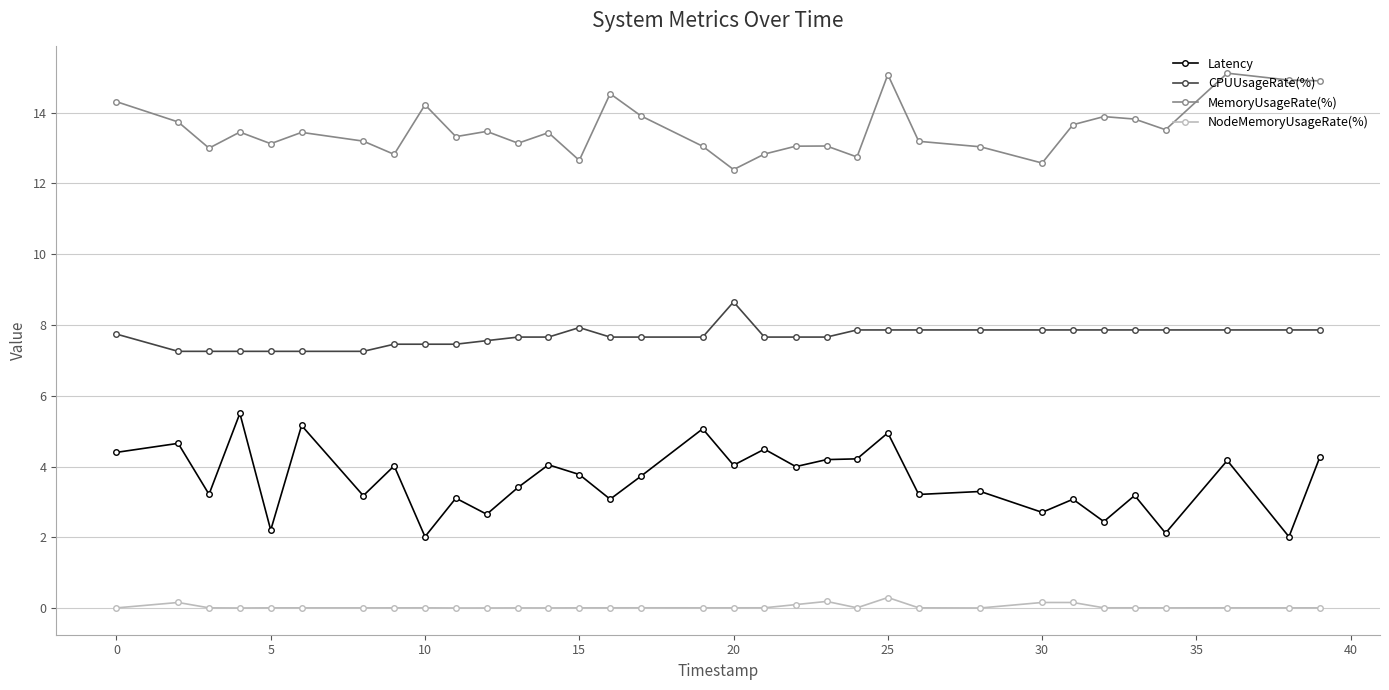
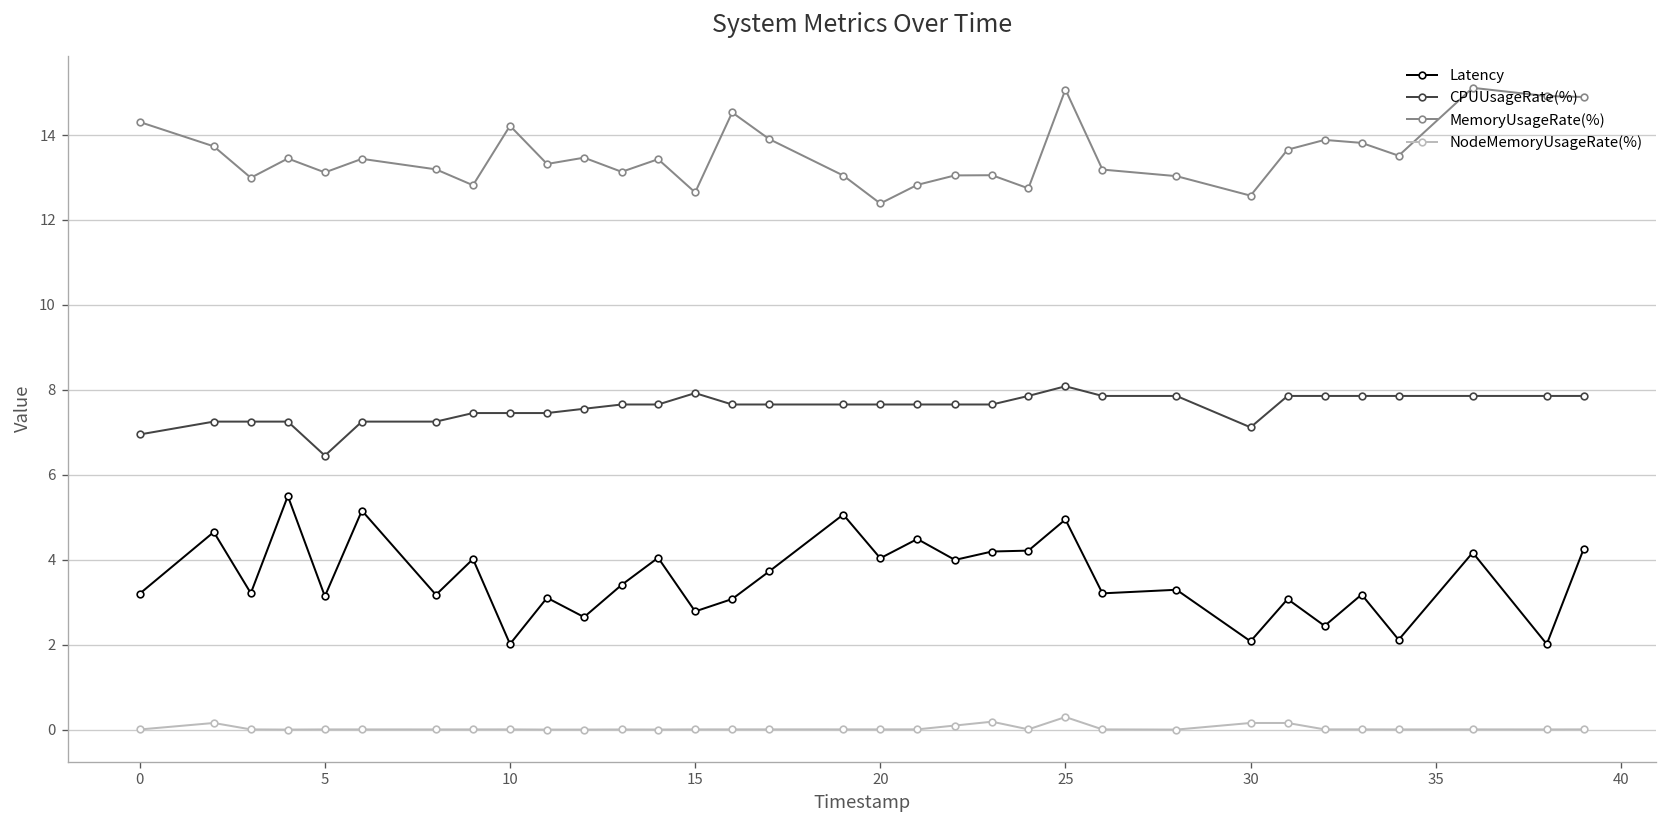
Latency, 0: 4.4 -> 3.2
CPUUsageRate(%), 0: 7.7 -> 7.0
Latency, 5: 2.2 -> 3.1
CPUUsageRate(%), 5: 7.3 -> 6.5
Latency, 15: 3.8 -> 2.8
CPUUsageRate(%), 20: 8.6 -> 7.7
CPUUsageRate(%), 25: 7.9 -> 8.1
Latency, 30: 2.7 -> 2.1
CPUUsageRate(%), 30: 7.9 -> 7.1
